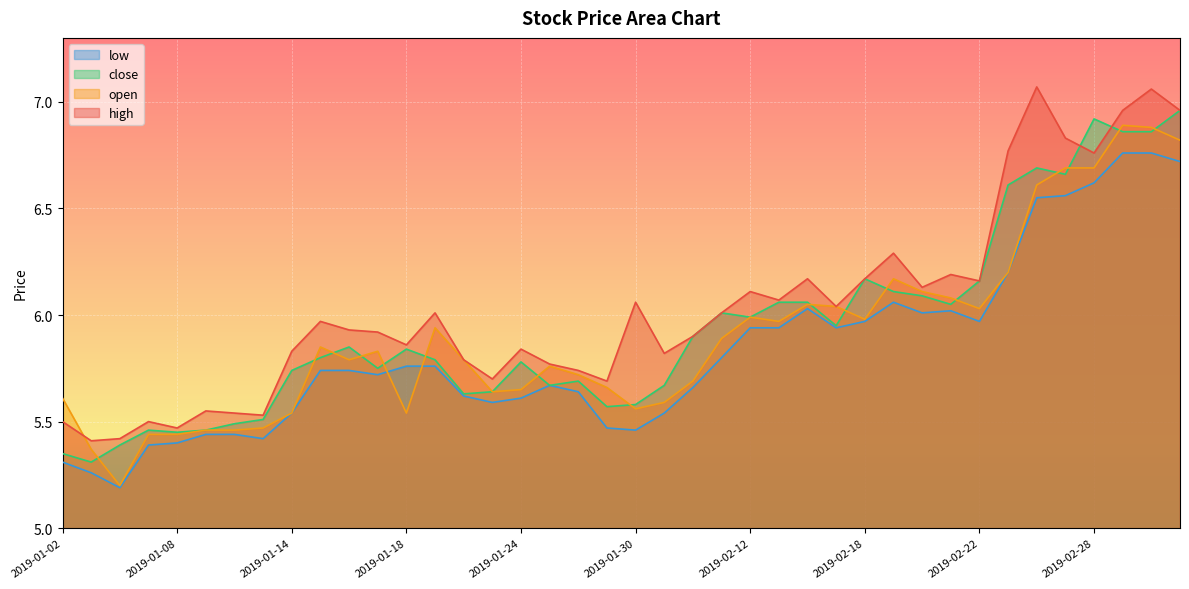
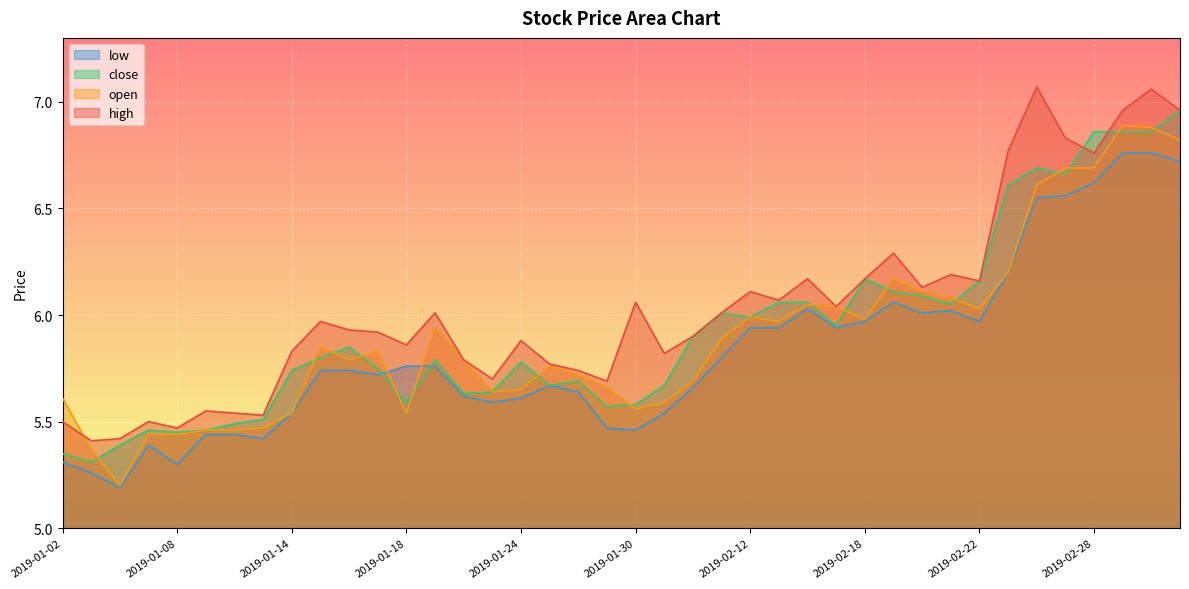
low, 2019-01-08: 5.4 -> 5.3
close, 2019-01-18: 5.84 -> 5.59
high, 2019-01-24: 5.84 -> 5.88
close, 2019-02-28: 6.92 -> 6.86
